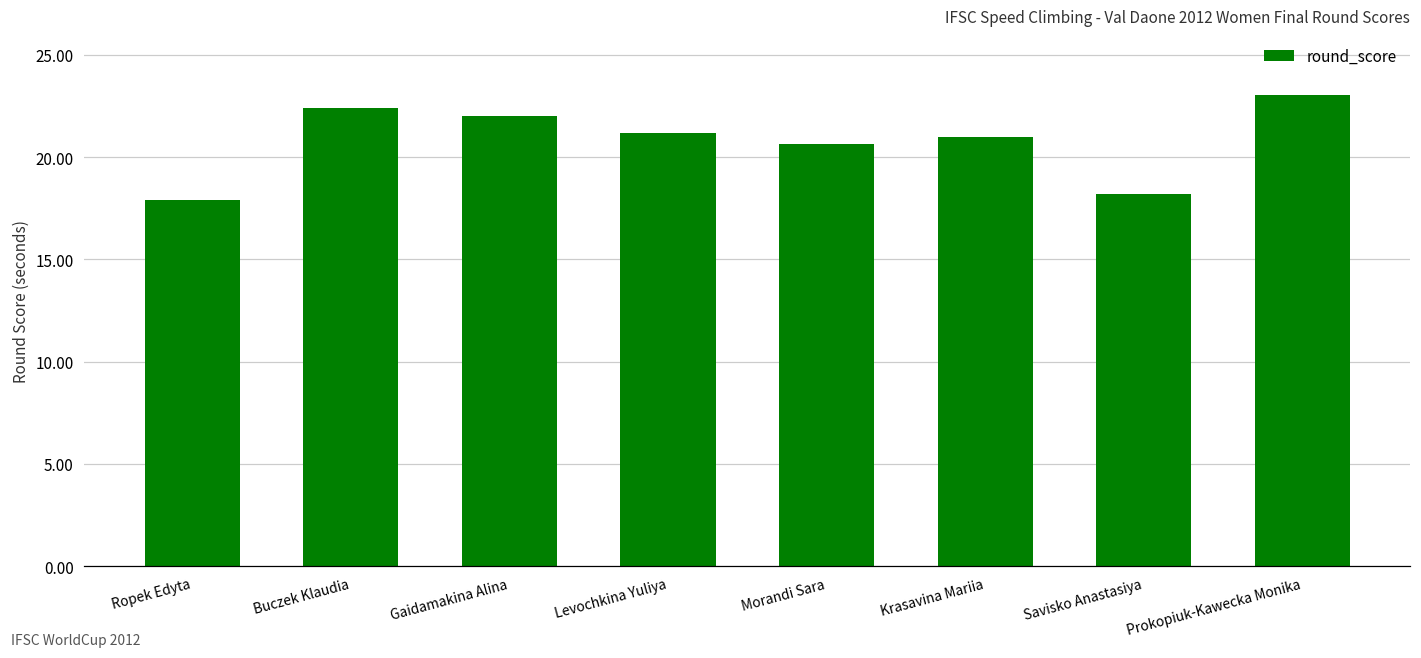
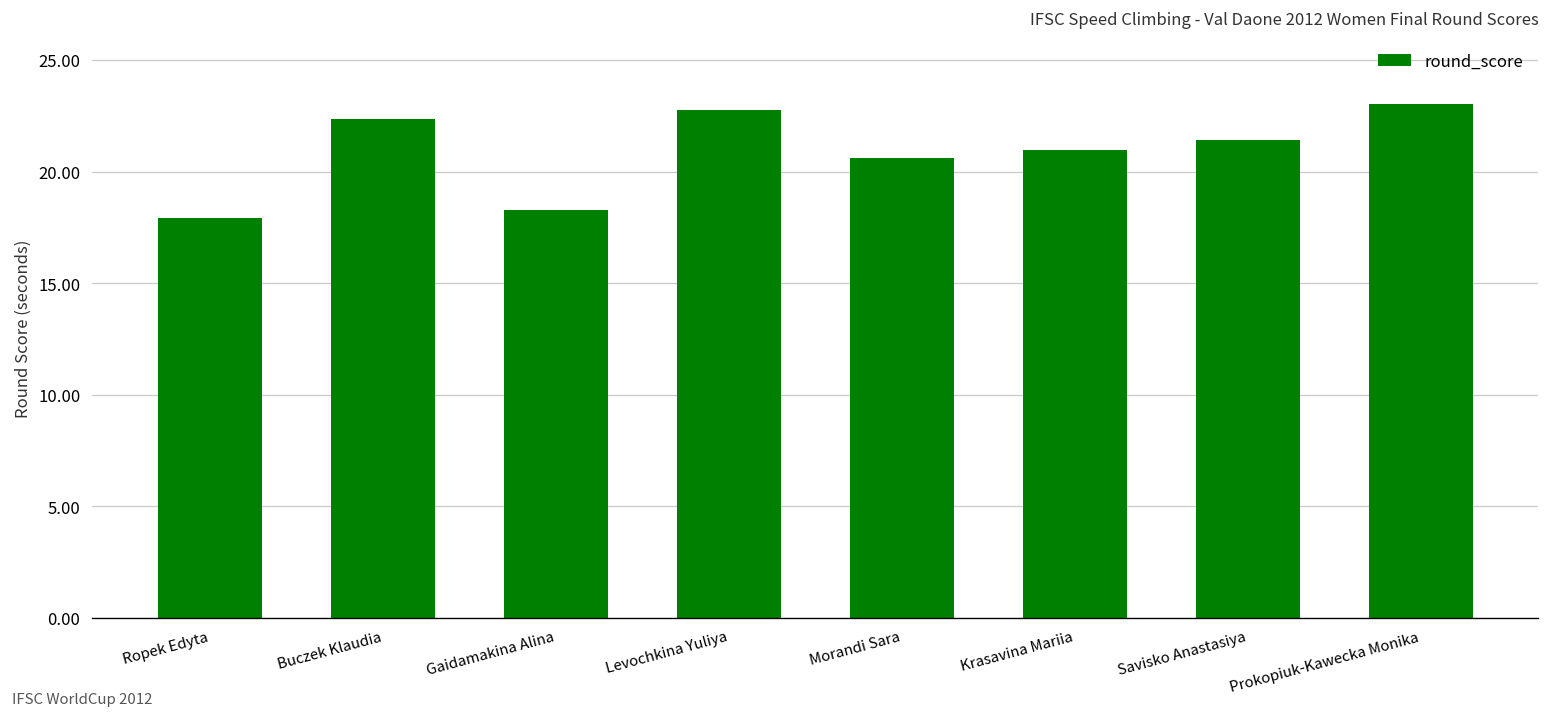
Gaidamakina Alina: 22.0 -> 18.3
Levochkina Yuliya: 21.2 -> 22.8
Savisko Anastasiya: 18.2 -> 21.4
